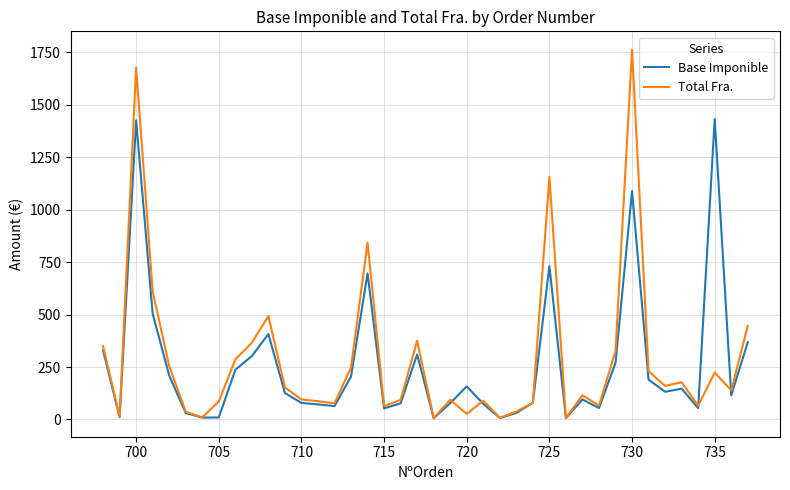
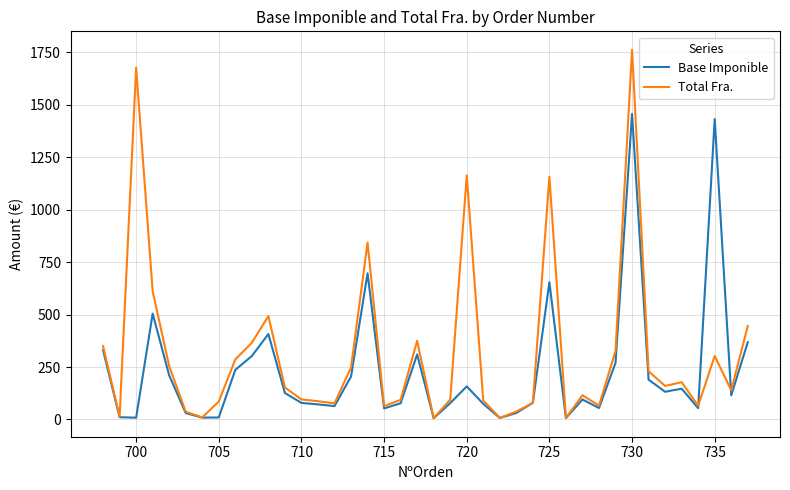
Base Imponible, 700: 1430 -> 10
Total Fra., 720: 30 -> 1160
Base Imponible, 725: 730 -> 650
Base Imponible, 730: 1090 -> 1460
Total Fra., 735: 220 -> 300
